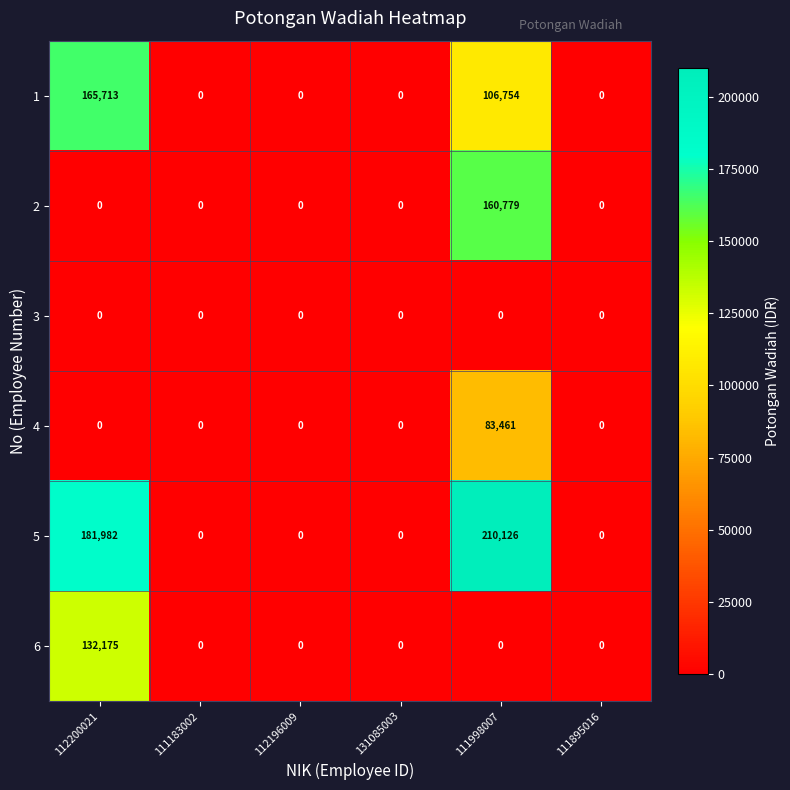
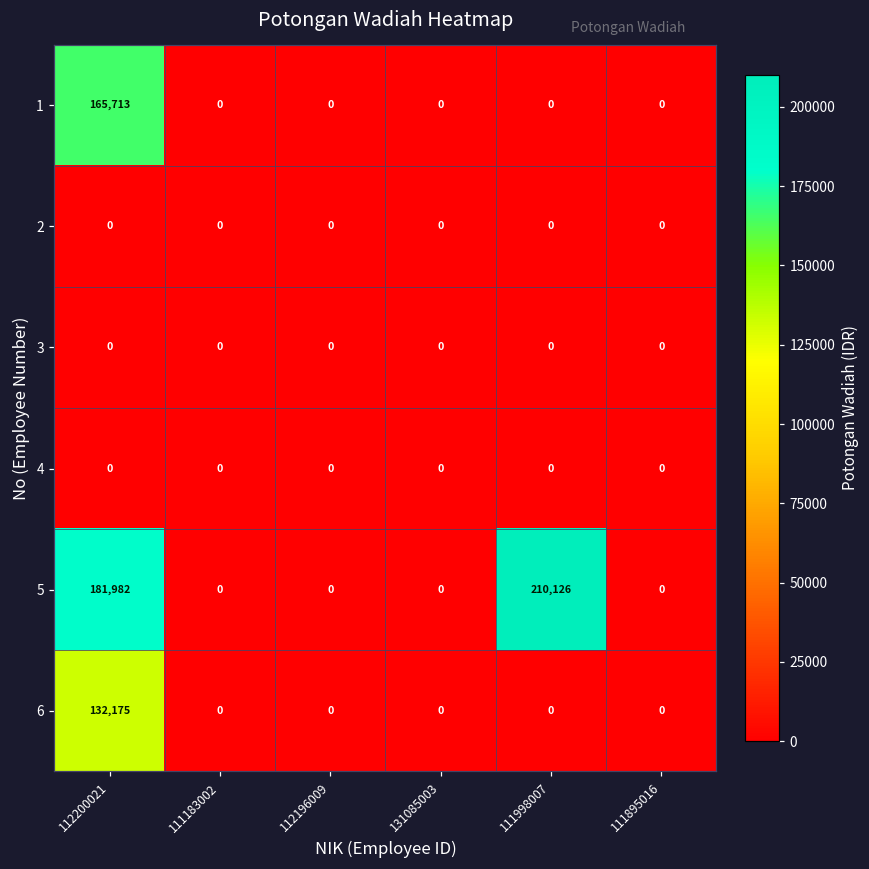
1, 111998007: 106,754 -> 0
2, 111998007: 160,779 -> 0
4, 111998007: 83,461 -> 0
